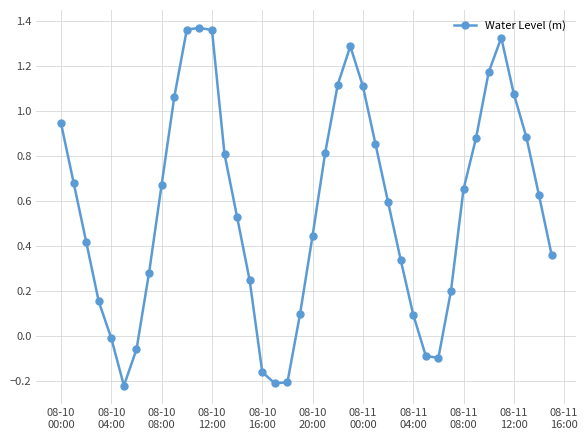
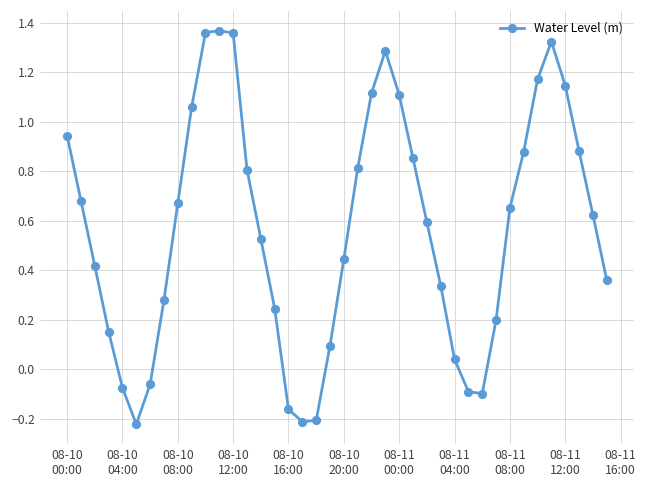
08-10 04:00: -0.01 -> -0.07
08-11 04:00: 0.09 -> 0.04
08-11 12:00: 1.07 -> 1.15
